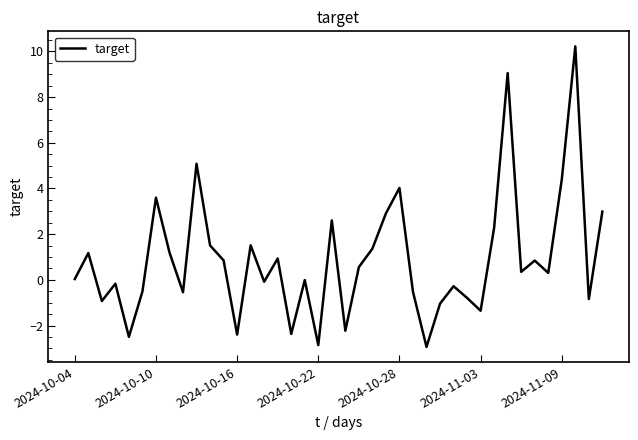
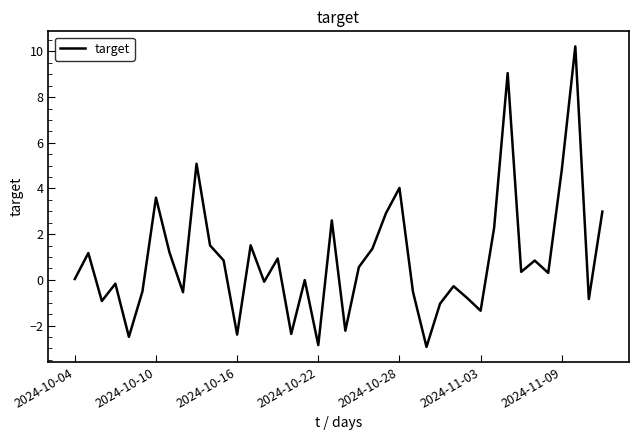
2024-11-09: 4.4 -> 4.8
